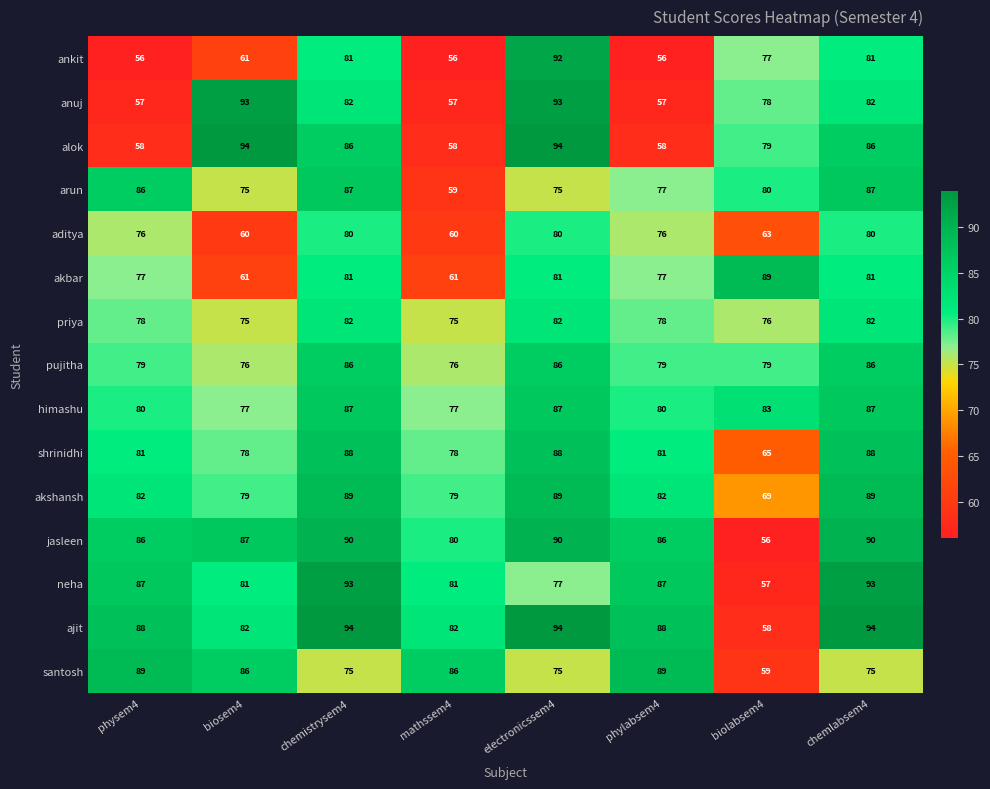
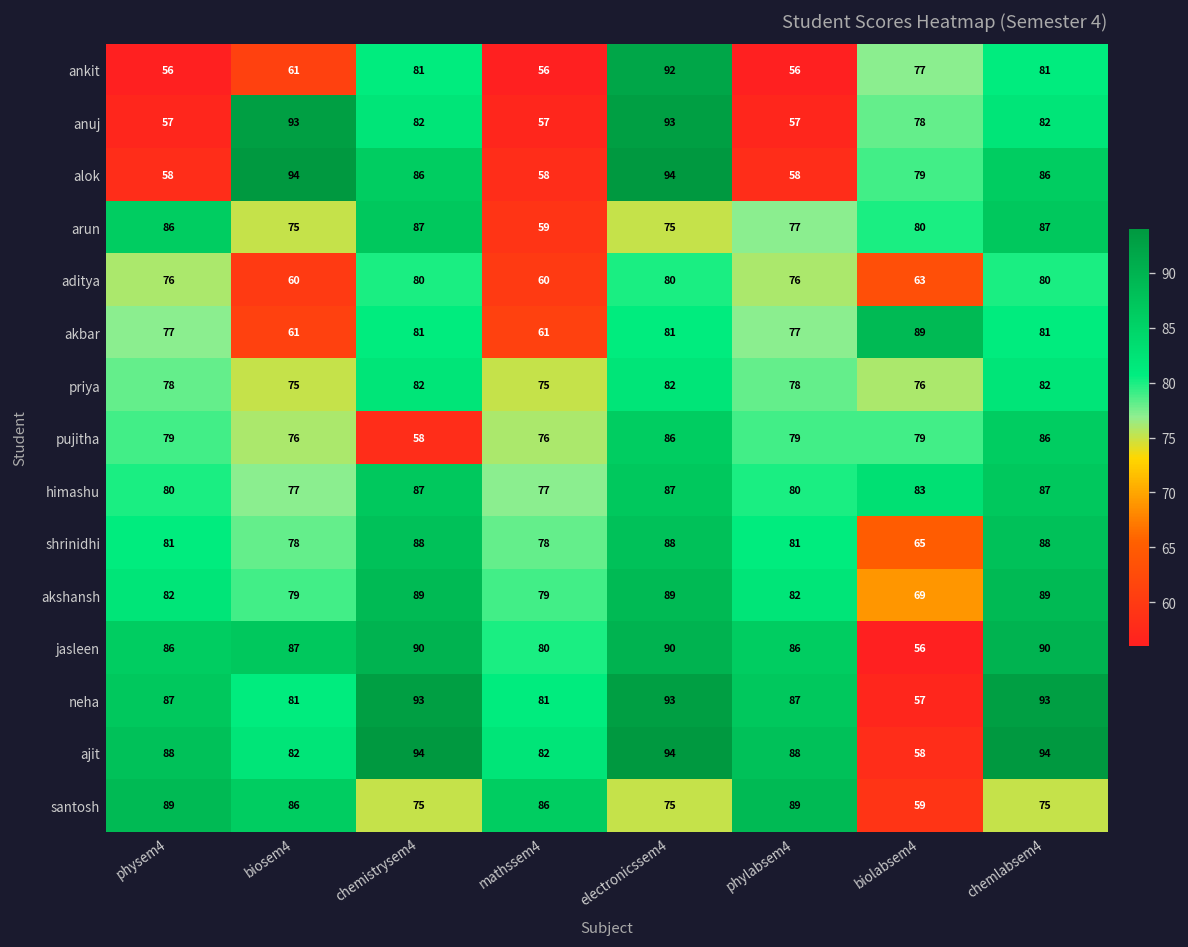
pujitha, chemistrysem4: 86 -> 58
neha, electronicssem4: 77 -> 93
